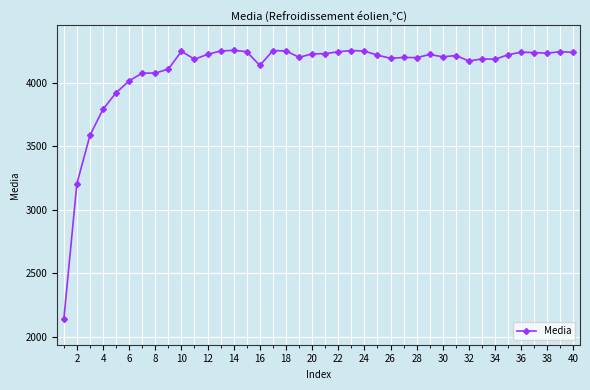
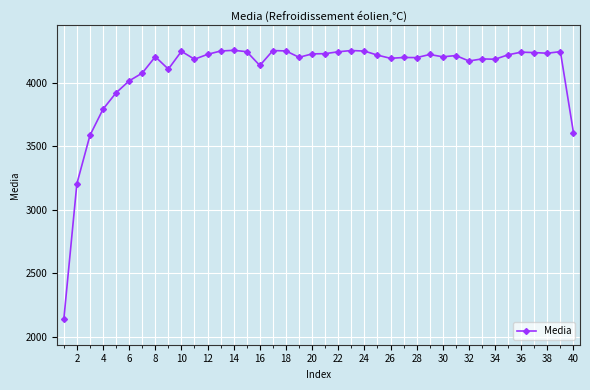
8: 4080 -> 4210
40: 4240 -> 3610
